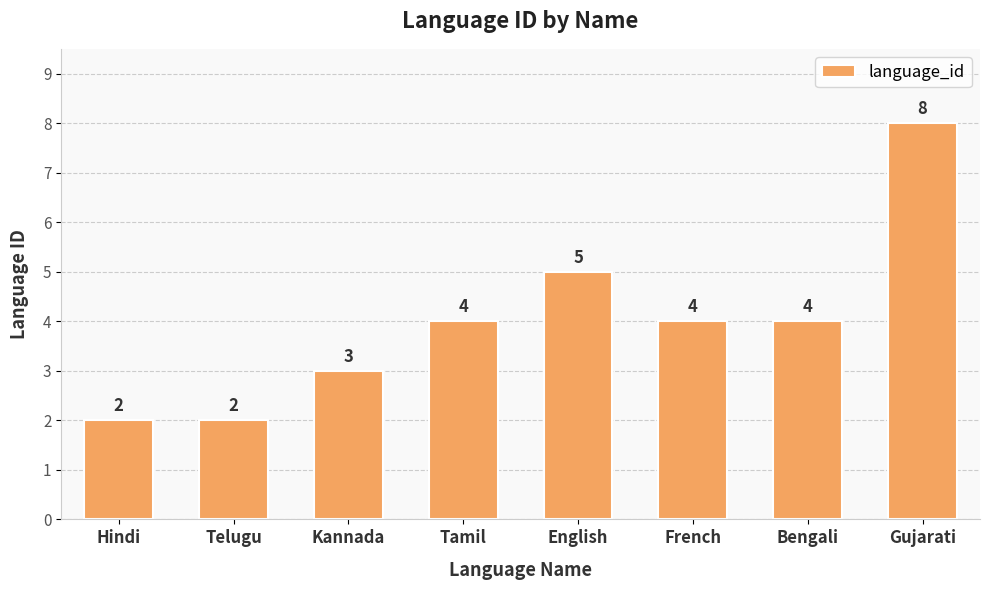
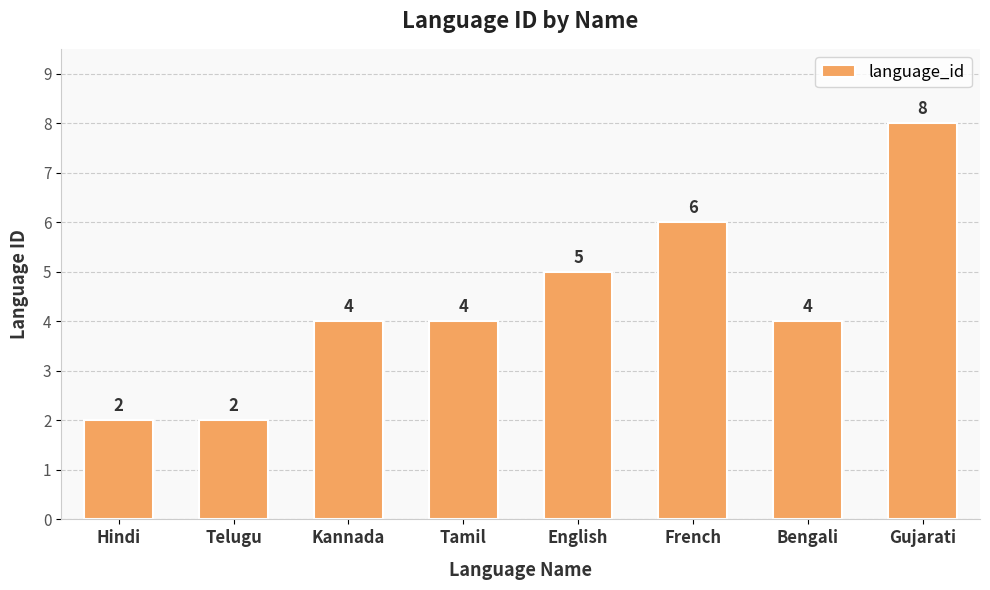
Kannada: 3 -> 4
French: 4 -> 6
